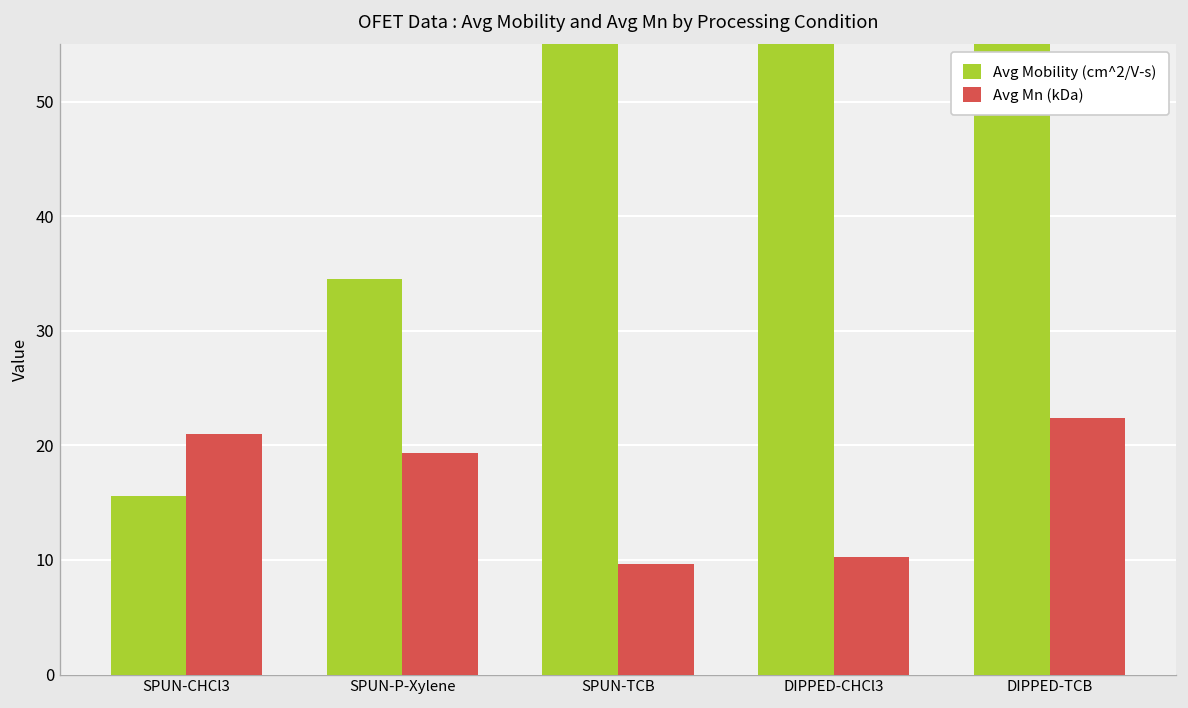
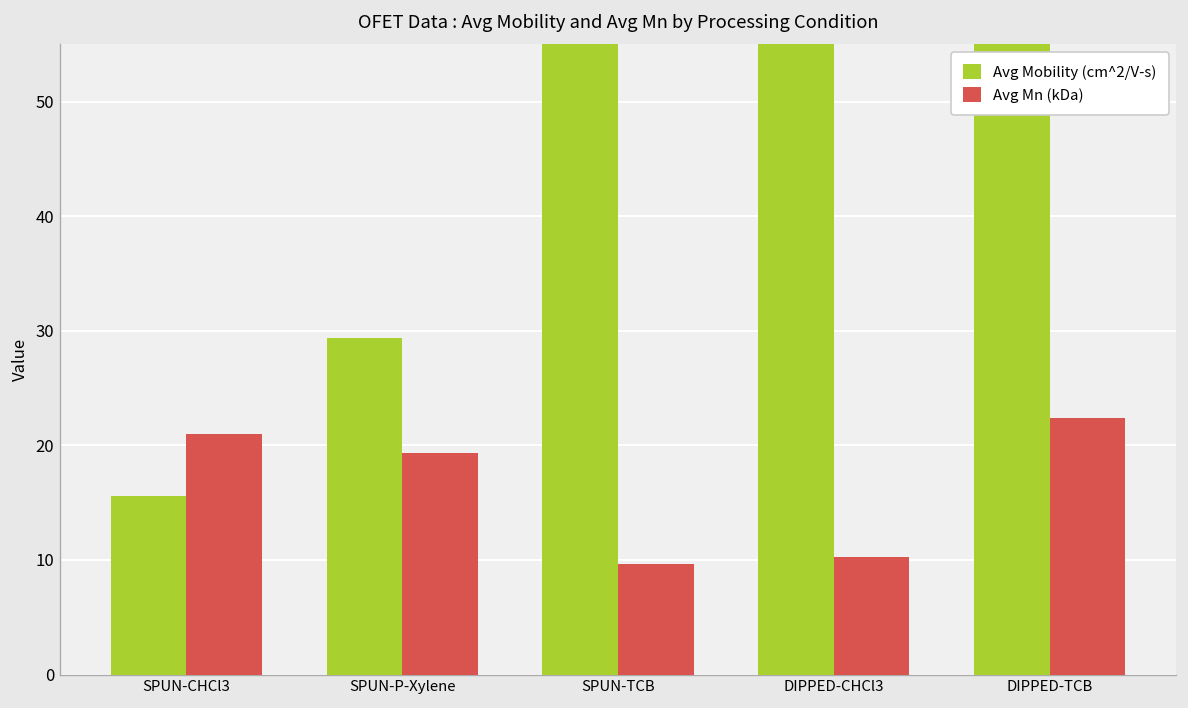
Avg Mobility (cm^2/V-s), SPUN-P-Xylene: 35 -> 29
